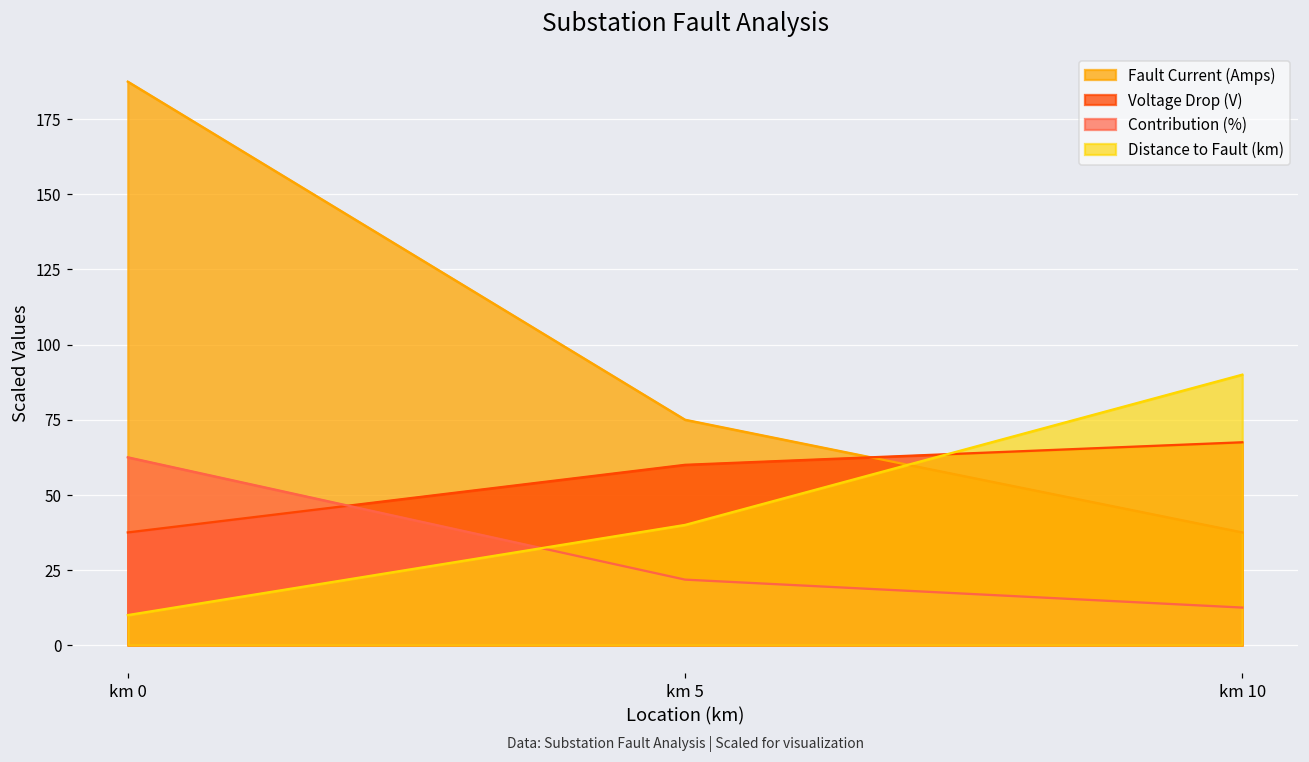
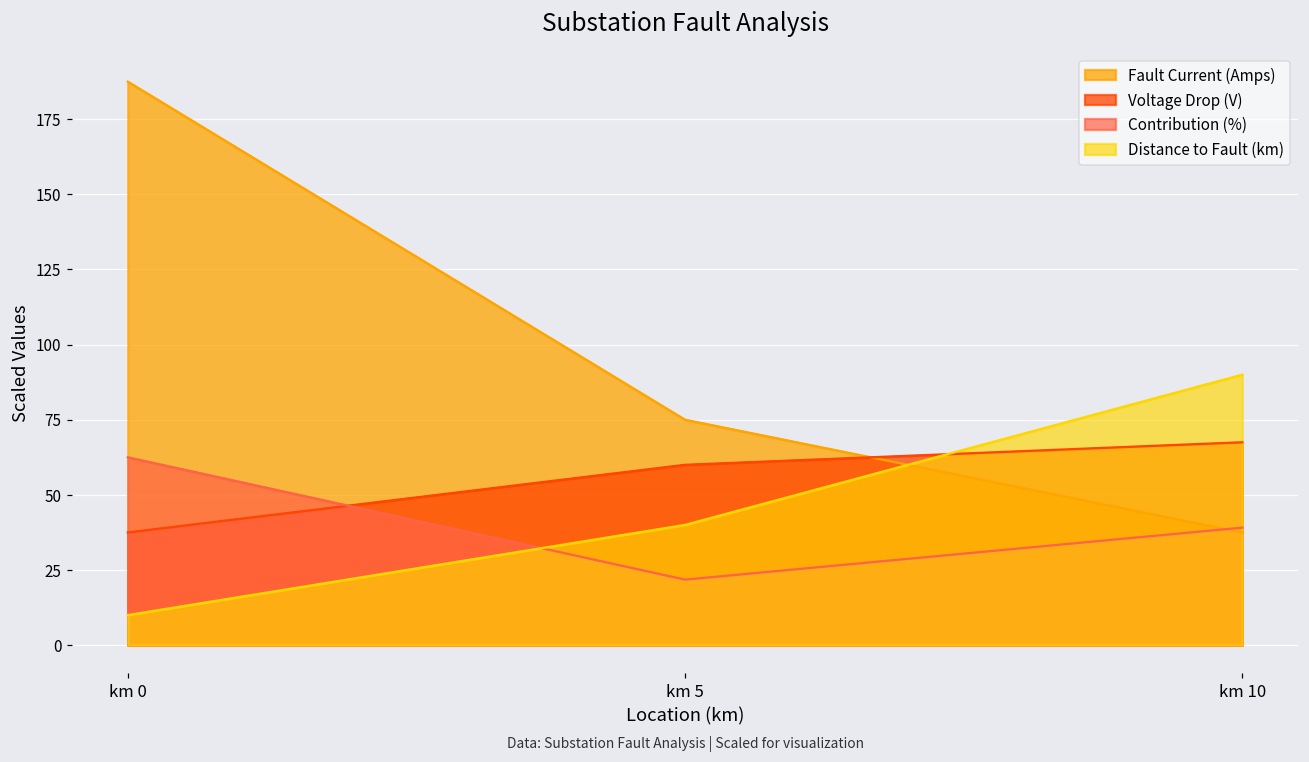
Contribution (%), km 10: 13 -> 39
